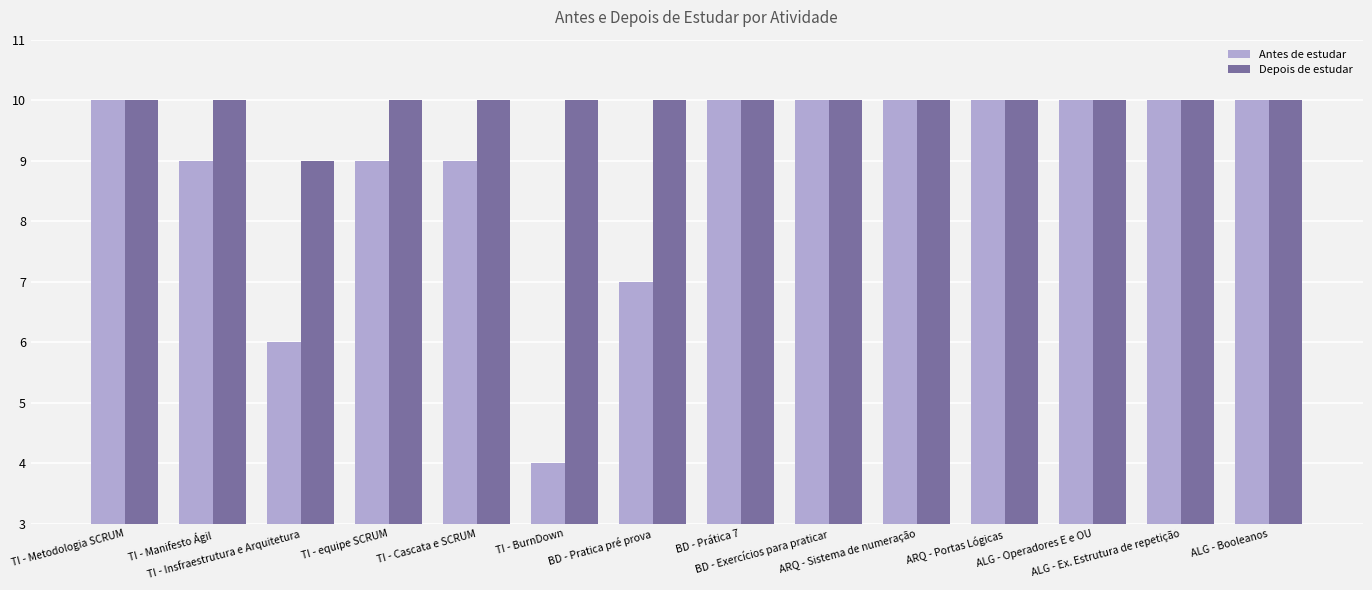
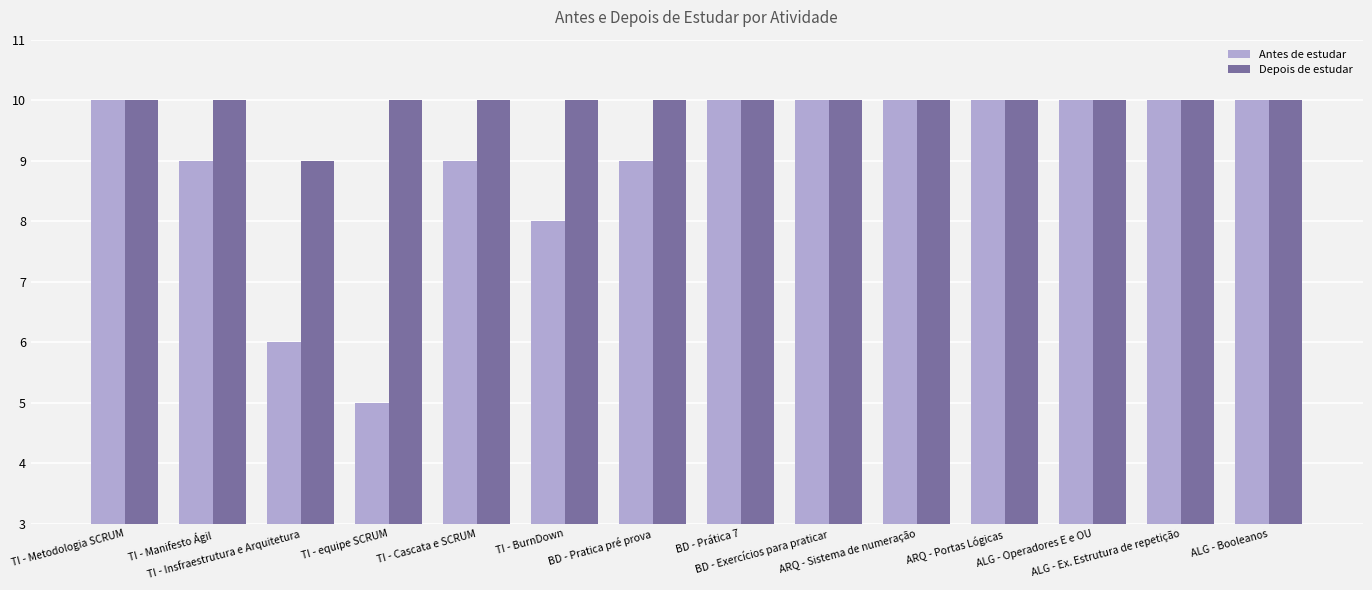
Antes de estudar, TI - equipe SCRUM: 9 -> 5
Antes de estudar, TI - BurnDown: 4 -> 8
Antes de estudar, BD - Pratica pré prova: 7 -> 9
